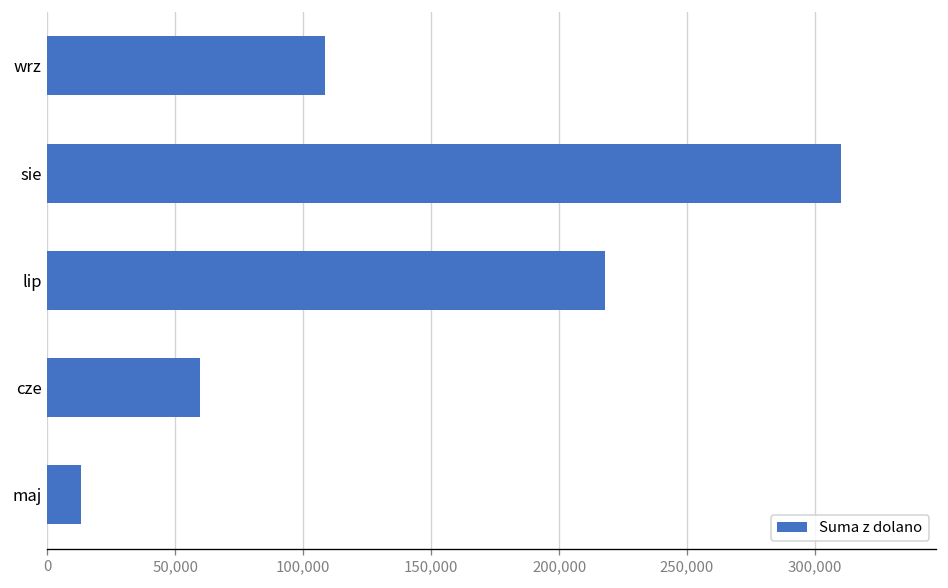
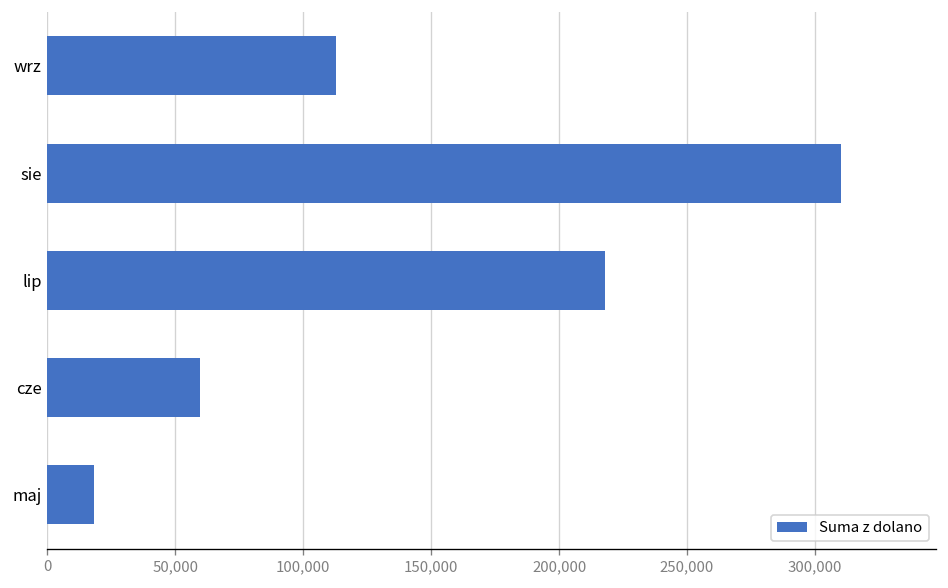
wrz: 108,000 -> 113,000
maj: 13,000 -> 18,000
